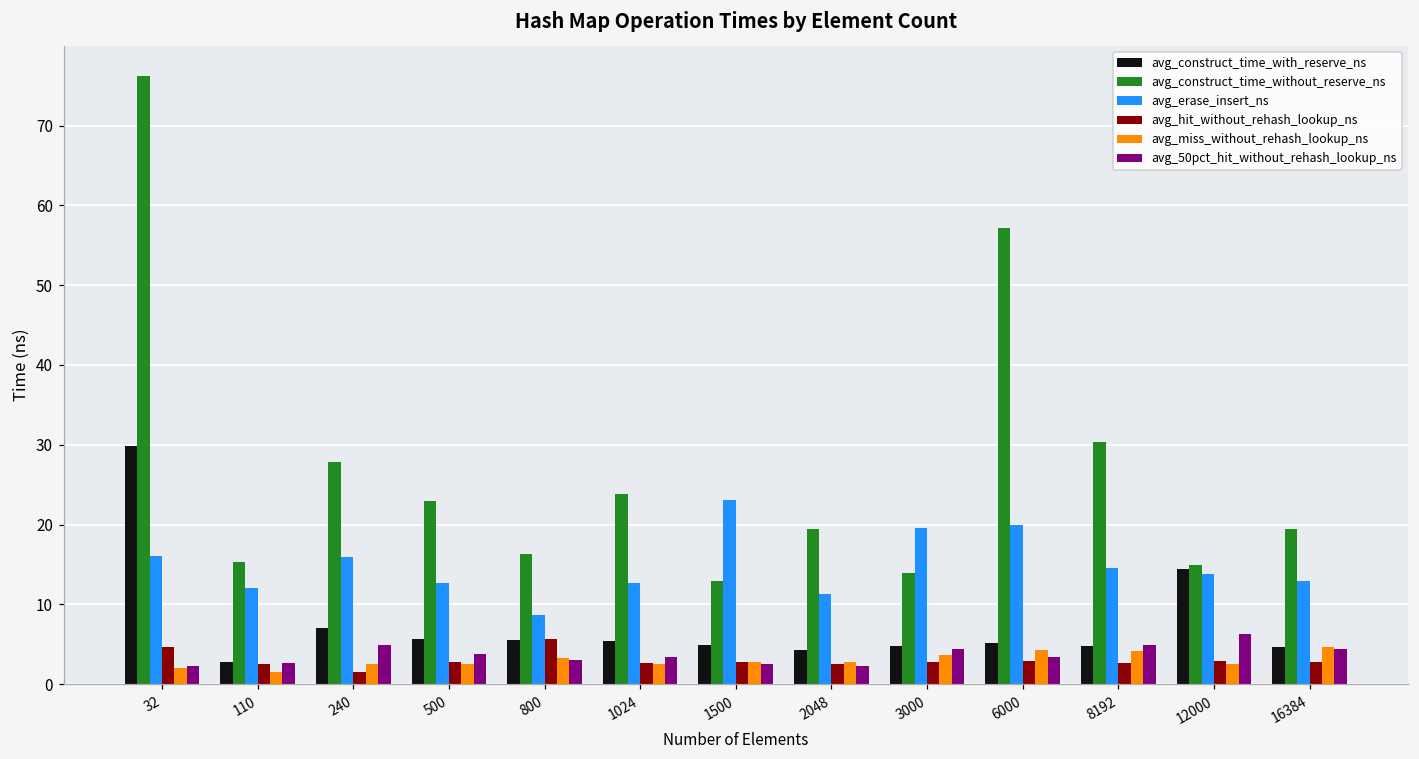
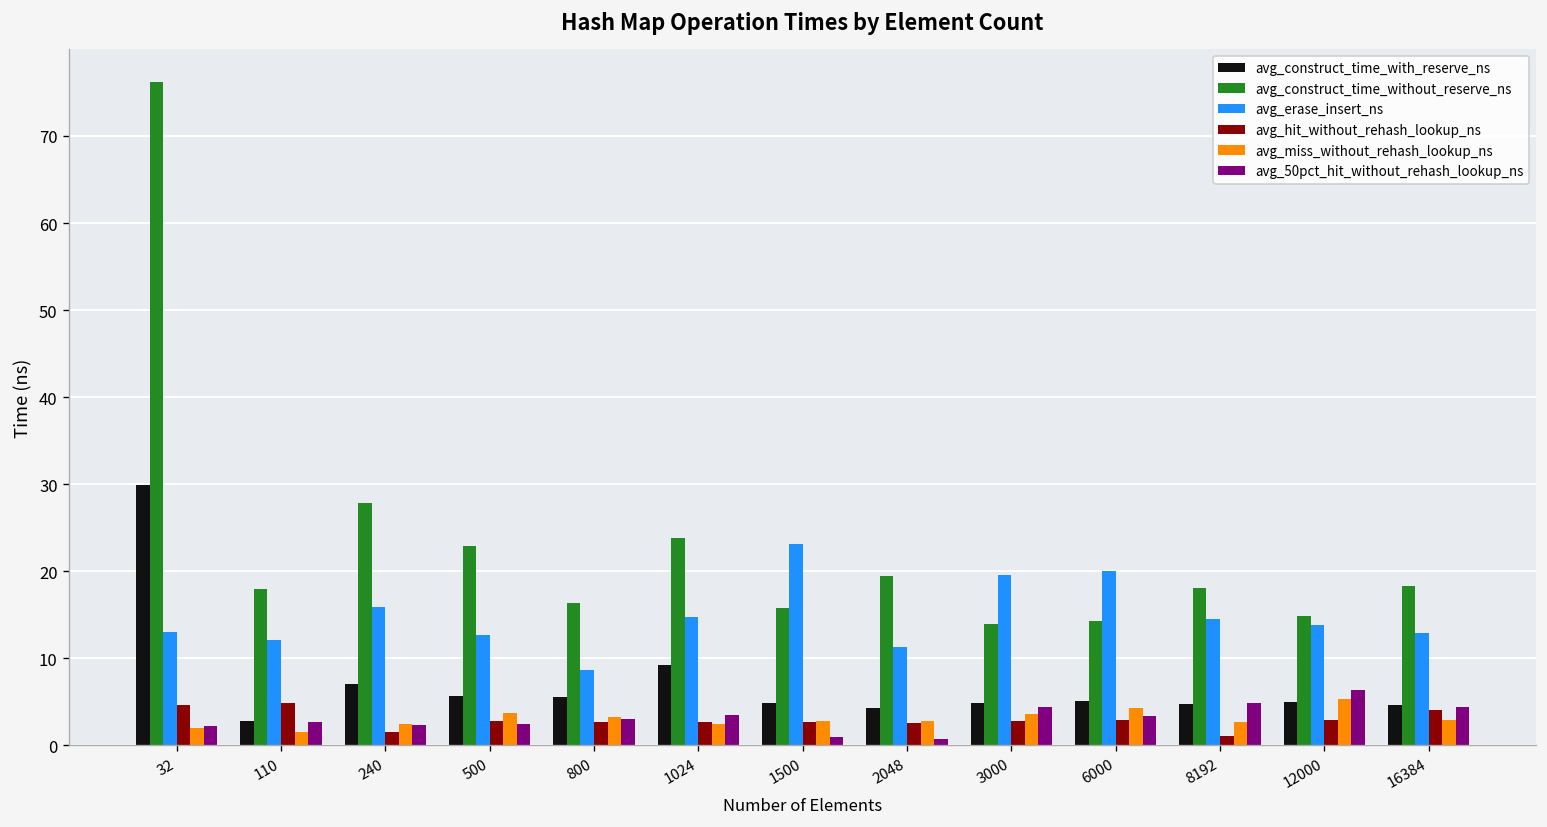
avg_erase_insert_ns, 32: 16 -> 13
avg_construct_time_without_reserve_ns, 110: 15 -> 18
avg_hit_without_rehash_lookup_ns, 110: 3 -> 5
avg_50pct_hit_without_rehash_lookup_ns, 240: 5 -> 2
avg_miss_without_rehash_lookup_ns, 500: 3 -> 4
avg_50pct_hit_without_rehash_lookup_ns, 500: 4 -> 2
avg_hit_without_rehash_lookup_ns, 800: 6 -> 3
avg_construct_time_with_reserve_ns, 1024: 5 -> 9
avg_erase_insert_ns, 1024: 13 -> 15
avg_construct_time_without_reserve_ns, 1500: 13 -> 16
avg_50pct_hit_without_rehash_lookup_ns, 1500: 3 -> 1
avg_50pct_hit_without_rehash_lookup_ns, 2048: 2 -> 1
avg_construct_time_without_reserve_ns, 6000: 57 -> 14
avg_construct_time_without_reserve_ns, 8192: 30 -> 18
avg_hit_without_rehash_lookup_ns, 8192: 3 -> 1
avg_miss_without_rehash_lookup_ns, 8192: 4 -> 3
avg_construct_time_with_reserve_ns, 12000: 14 -> 5
avg_miss_without_rehash_lookup_ns, 12000: 3 -> 5
avg_construct_time_without_reserve_ns, 16384: 19 -> 18
avg_hit_without_rehash_lookup_ns, 16384: 3 -> 4
avg_miss_without_rehash_lookup_ns, 16384: 5 -> 3
